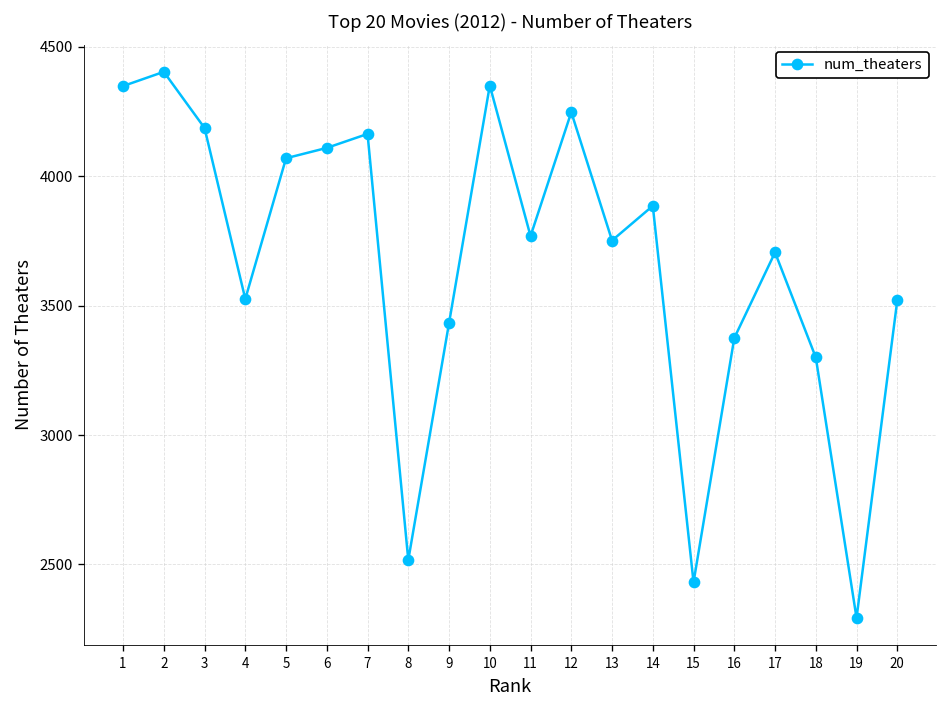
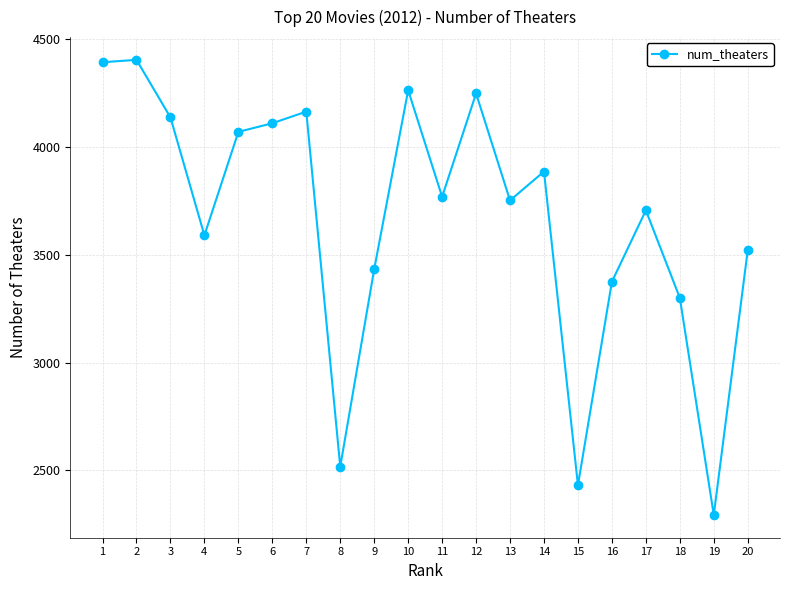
1: 4350 -> 4390
3: 4190 -> 4140
4: 3530 -> 3590
10: 4350 -> 4260
